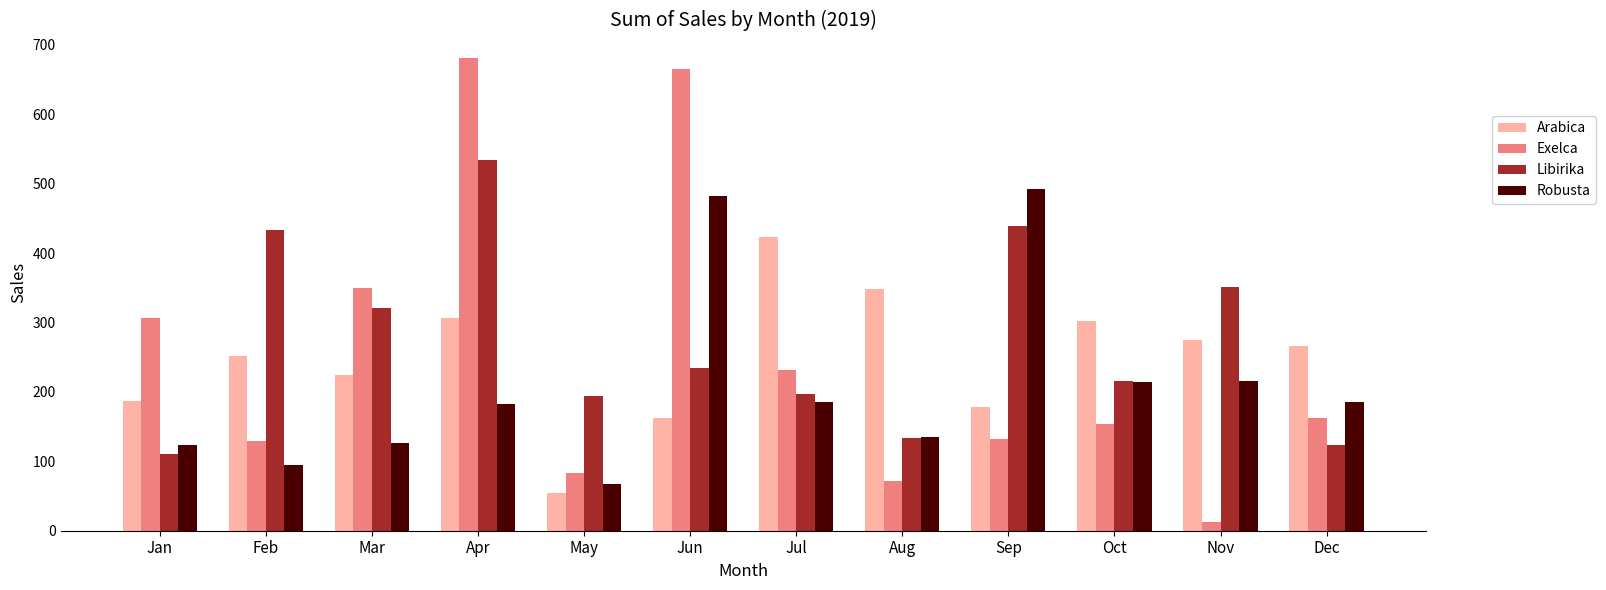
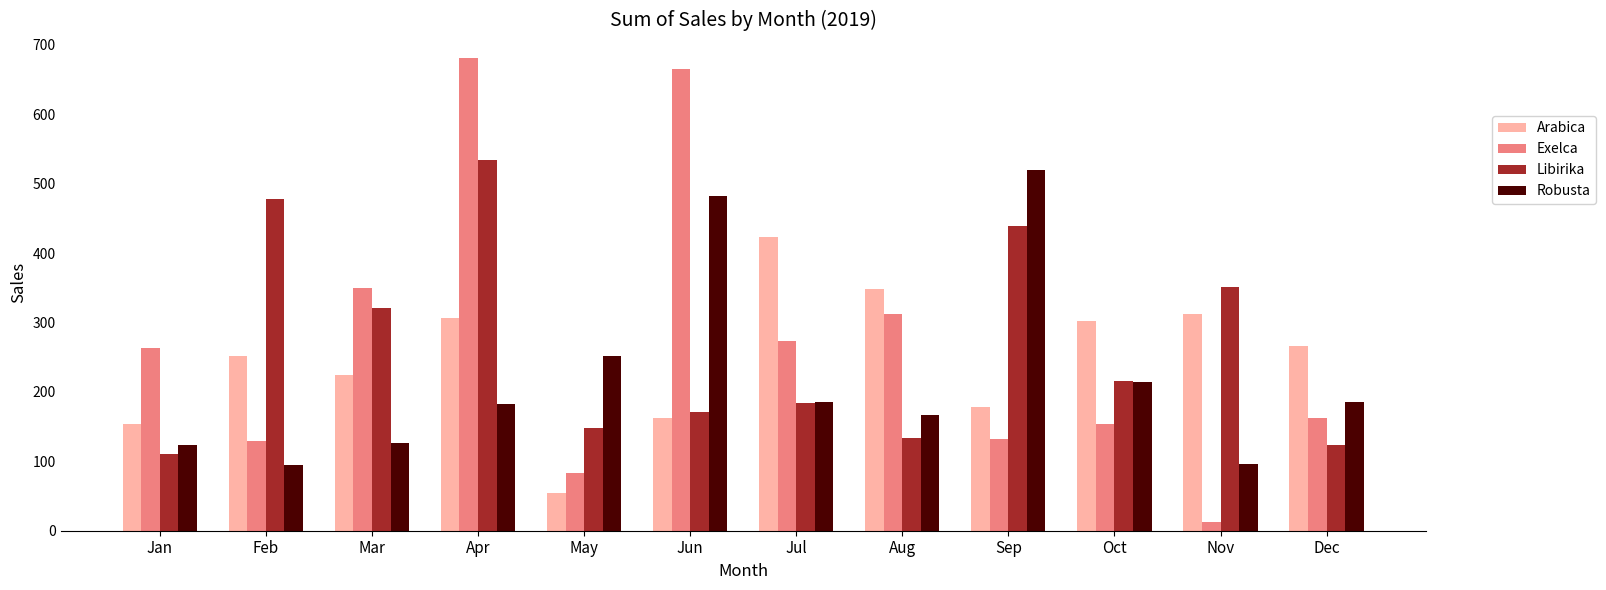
Arabica, Jan: 190 -> 150
Exelca, Jan: 310 -> 260
Libirika, Feb: 430 -> 480
Libirika, May: 190 -> 150
Robusta, May: 70 -> 250
Libirika, Jun: 230 -> 170
Exelca, Jul: 230 -> 270
Libirika, Jul: 200 -> 180
Exelca, Aug: 70 -> 310
Robusta, Aug: 130 -> 170
Robusta, Sep: 490 -> 520
Arabica, Nov: 270 -> 310
Robusta, Nov: 220 -> 100
